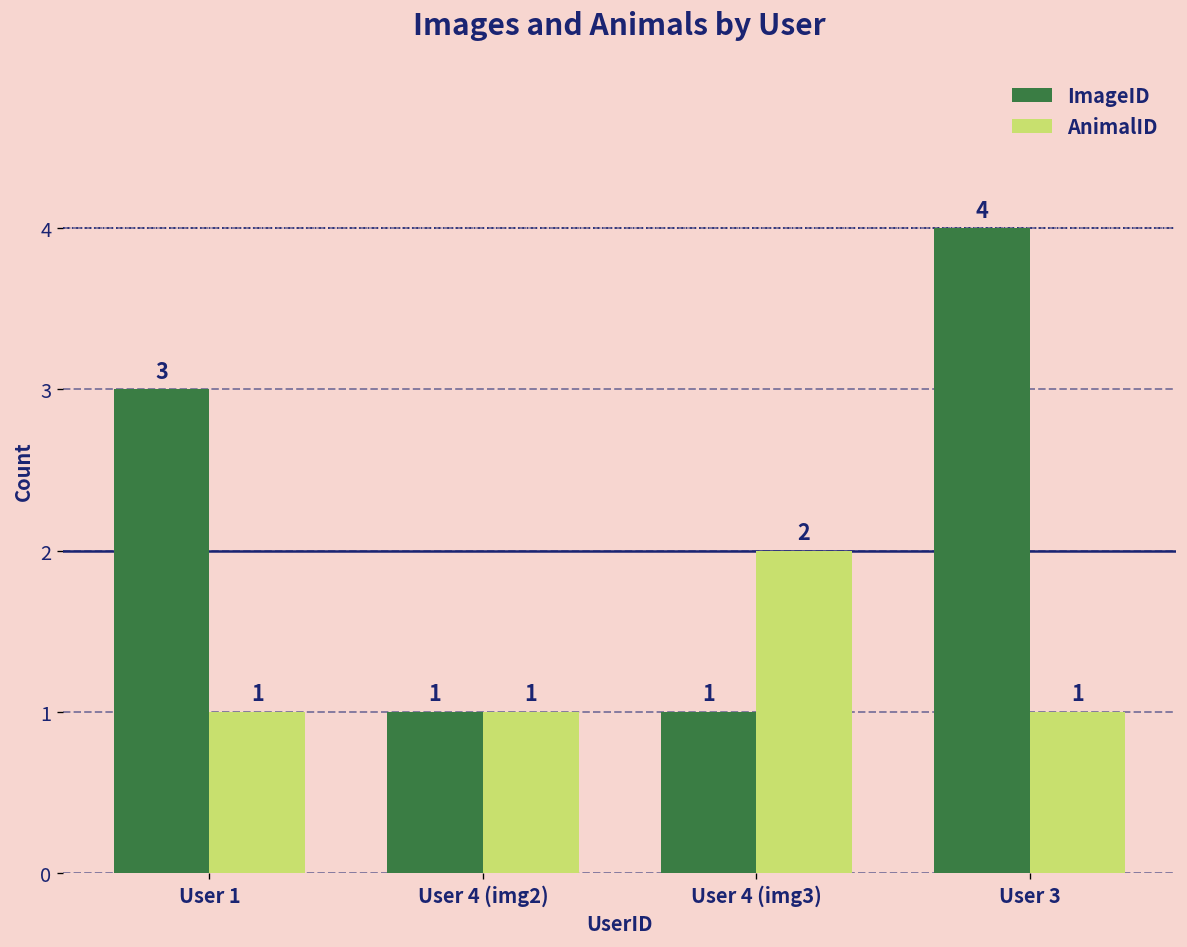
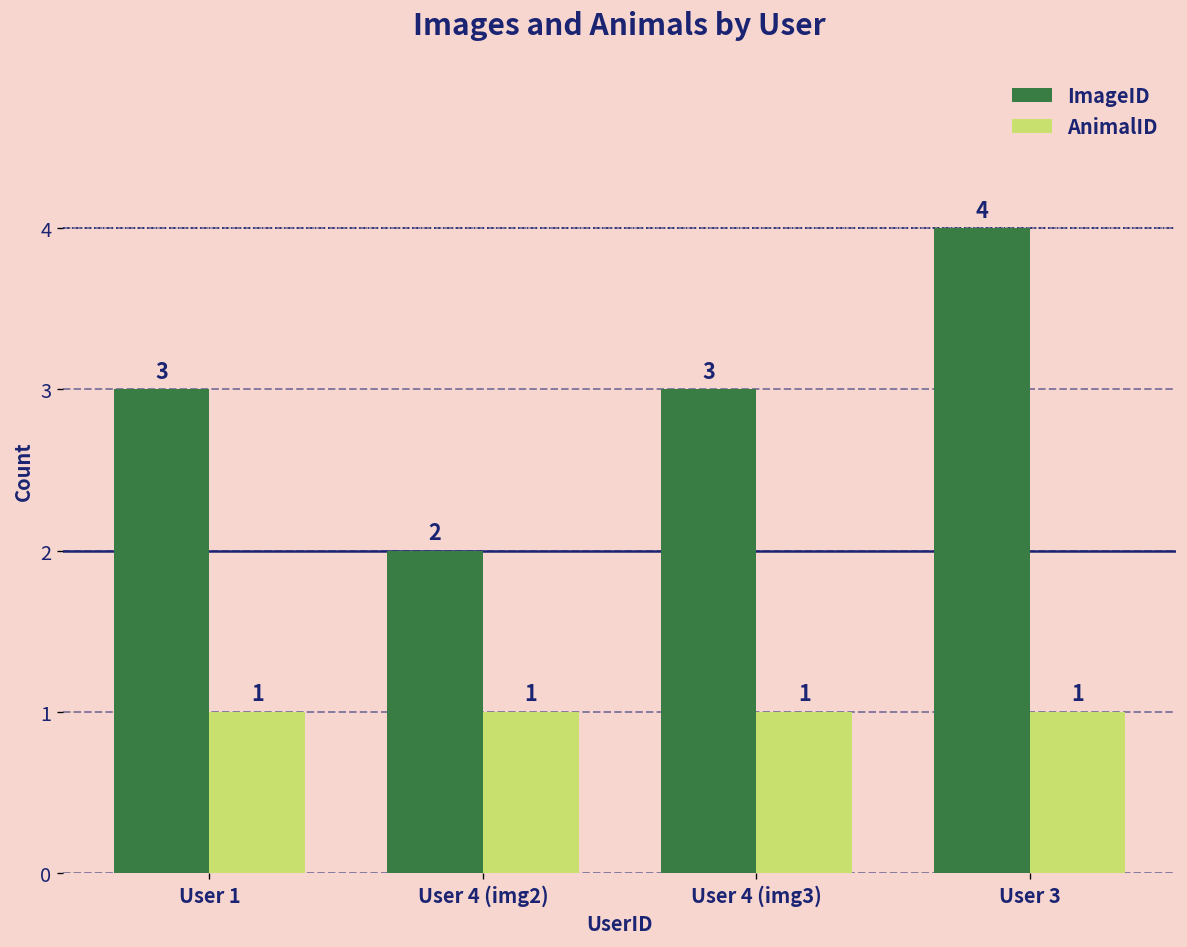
ImageID, User 4 (img2): 1 -> 2
ImageID, User 4 (img3): 1 -> 3
AnimalID, User 4 (img3): 2 -> 1
